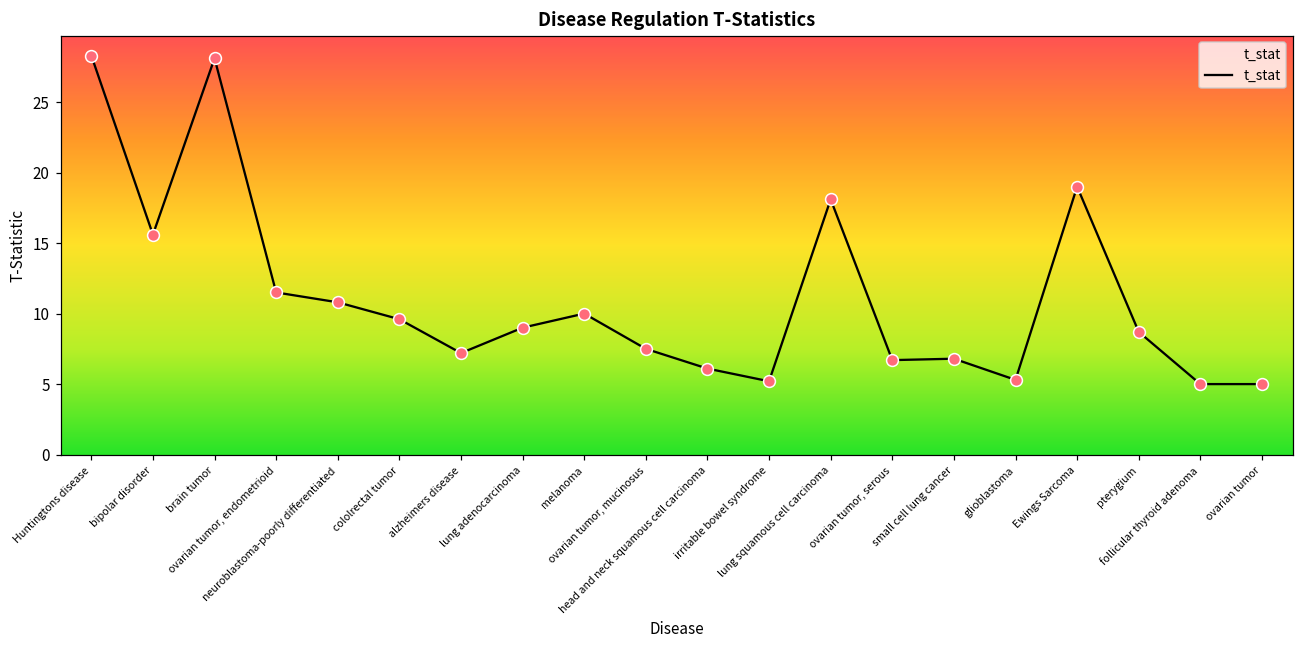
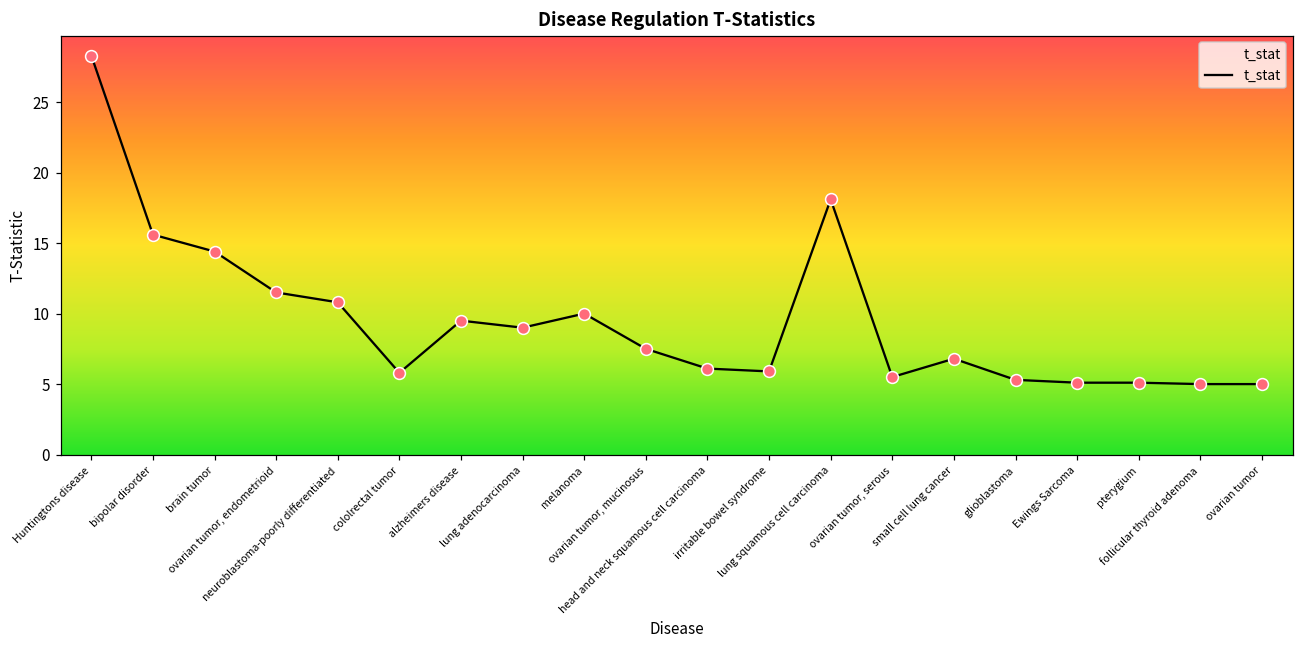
brain tumor: 28.1 -> 14.4
cololrectal tumor: 9.6 -> 5.8
alzheimers disease: 7.2 -> 9.5
irritable bowel syndrome: 5.2 -> 5.9
ovarian tumor, serous: 6.7 -> 5.5
Ewings Sarcoma: 19.0 -> 5.1
pterygium: 8.7 -> 5.1
